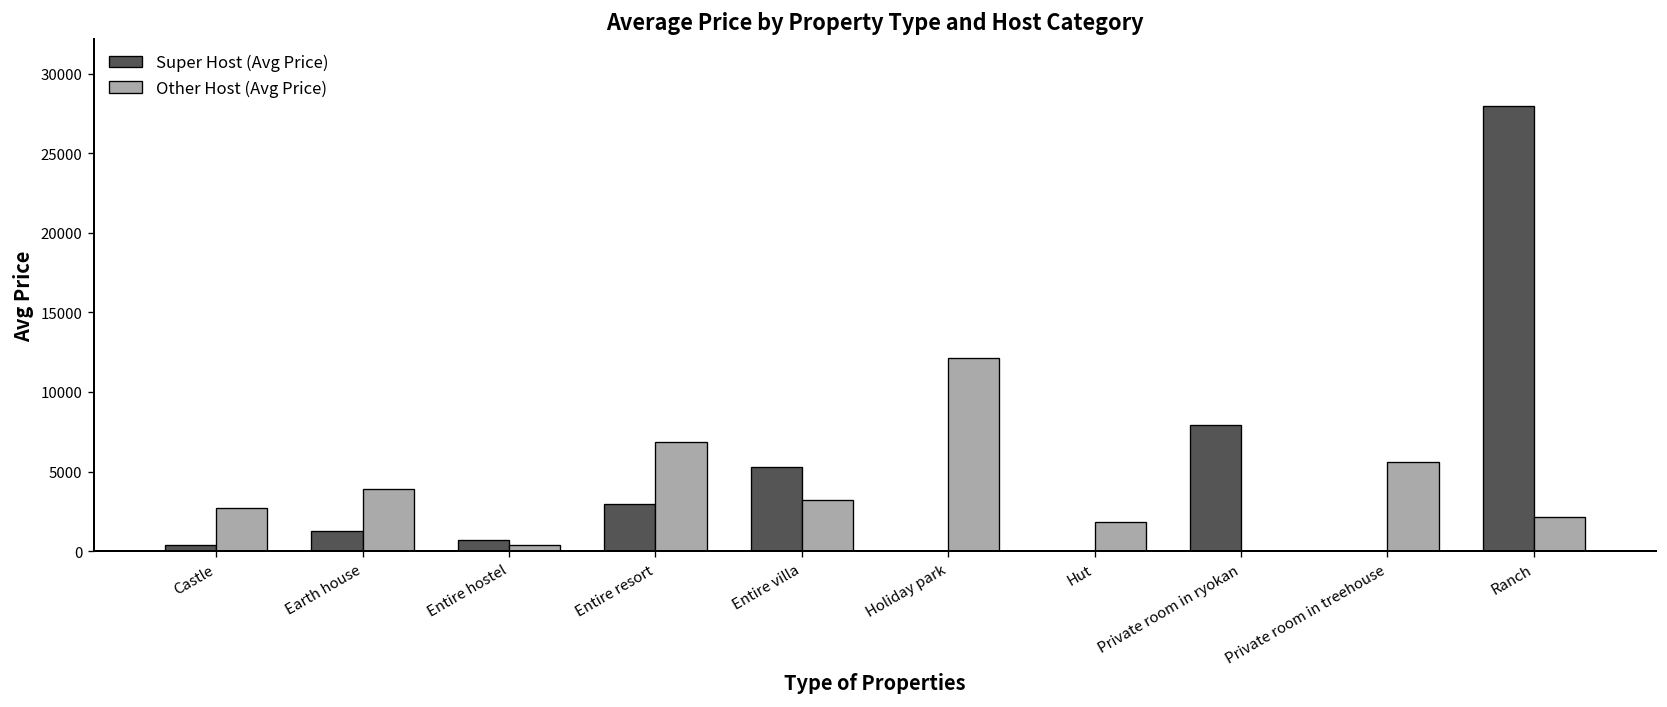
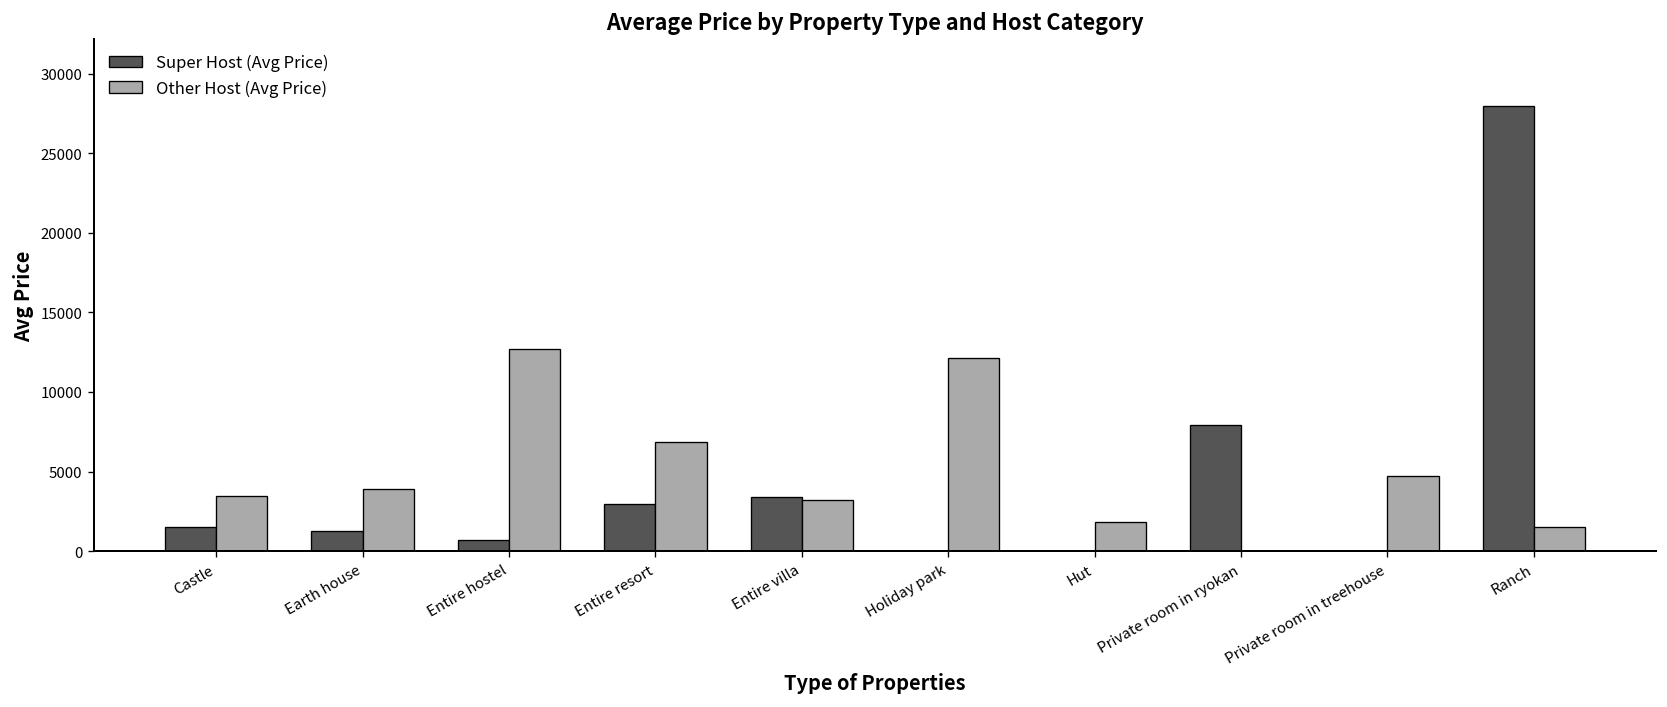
Super Host (Avg Price), Castle: 400 -> 1500
Other Host (Avg Price), Castle: 2700 -> 3500
Other Host (Avg Price), Entire hostel: 400 -> 12700
Super Host (Avg Price), Entire villa: 5300 -> 3400
Other Host (Avg Price), Private room in treehouse: 5600 -> 4700
Other Host (Avg Price), Ranch: 2200 -> 1500
